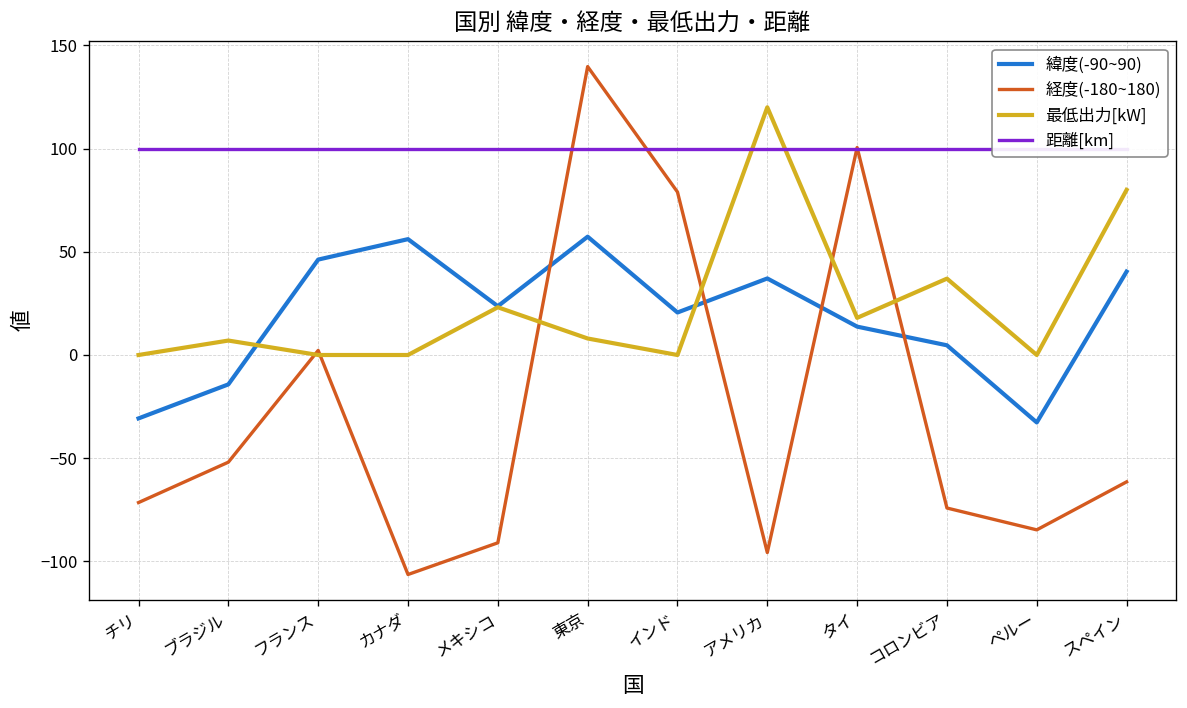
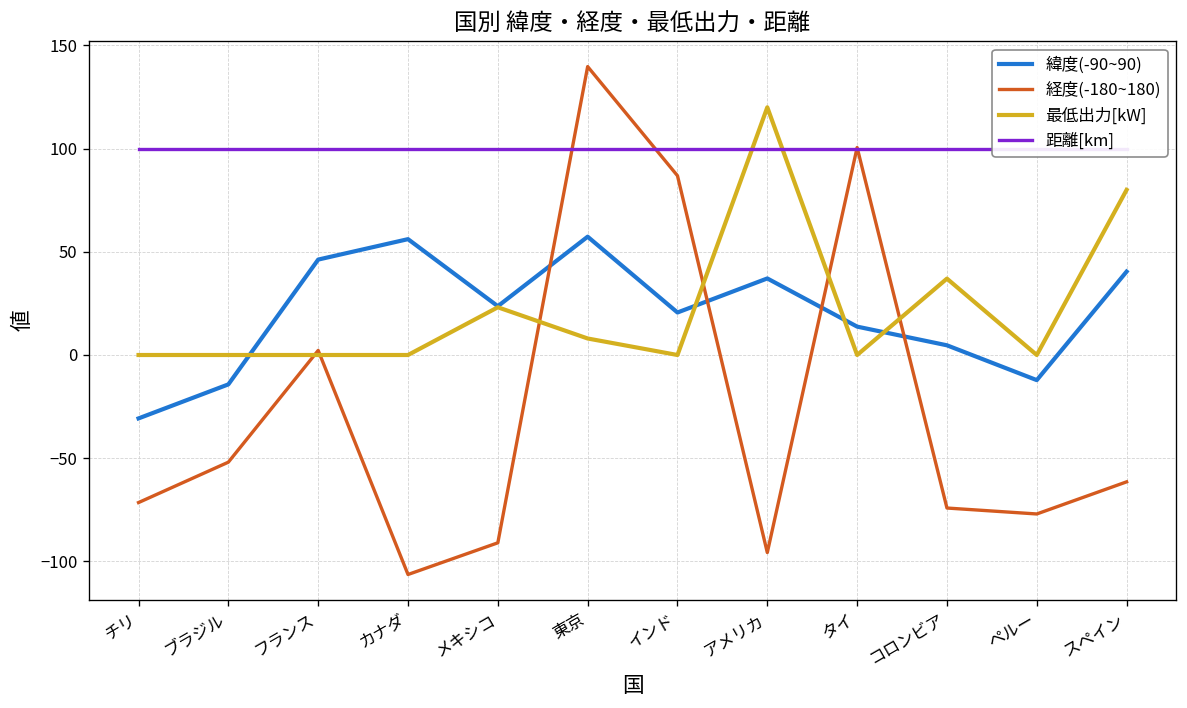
最低出力[kW], ブラジル: 7 -> 0
経度(-180~180), インド: 79 -> 87
最低出力[kW], タイ: 18 -> 0
緯度(-90~90), ペルー: -33 -> -12
経度(-180~180), ペルー: -85 -> -77
